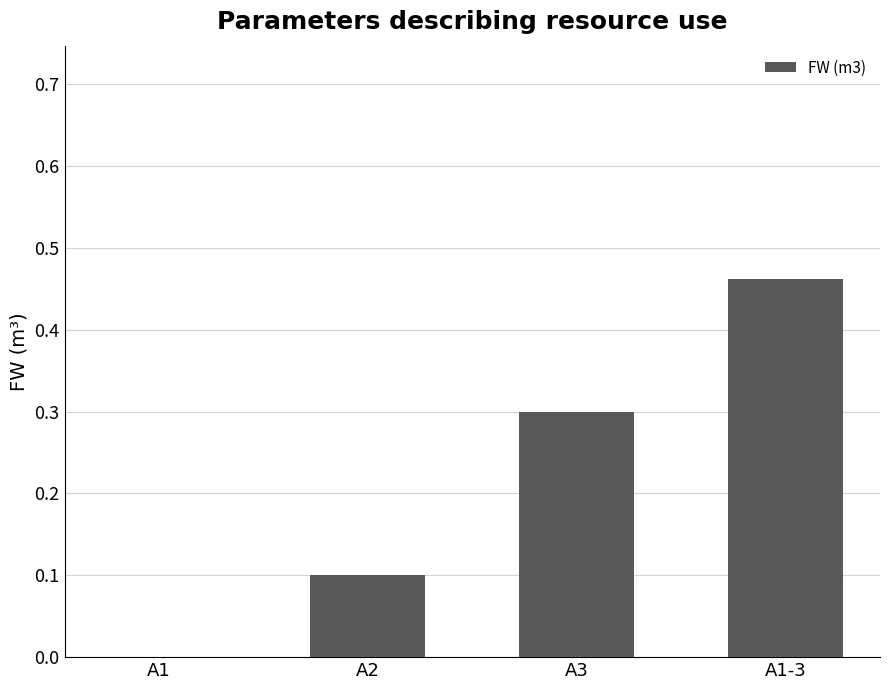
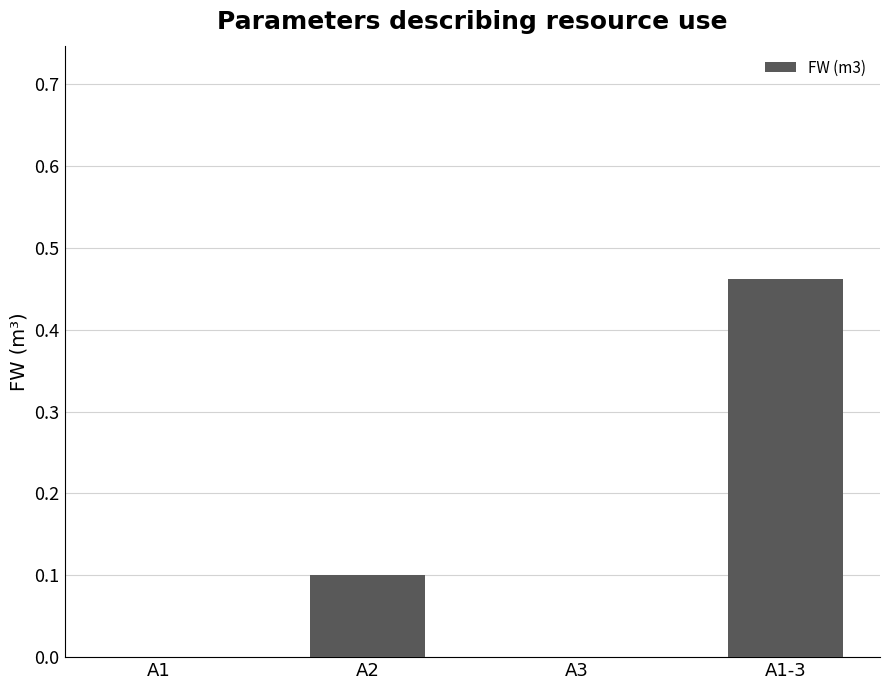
A3: 0.3 -> 0.0
